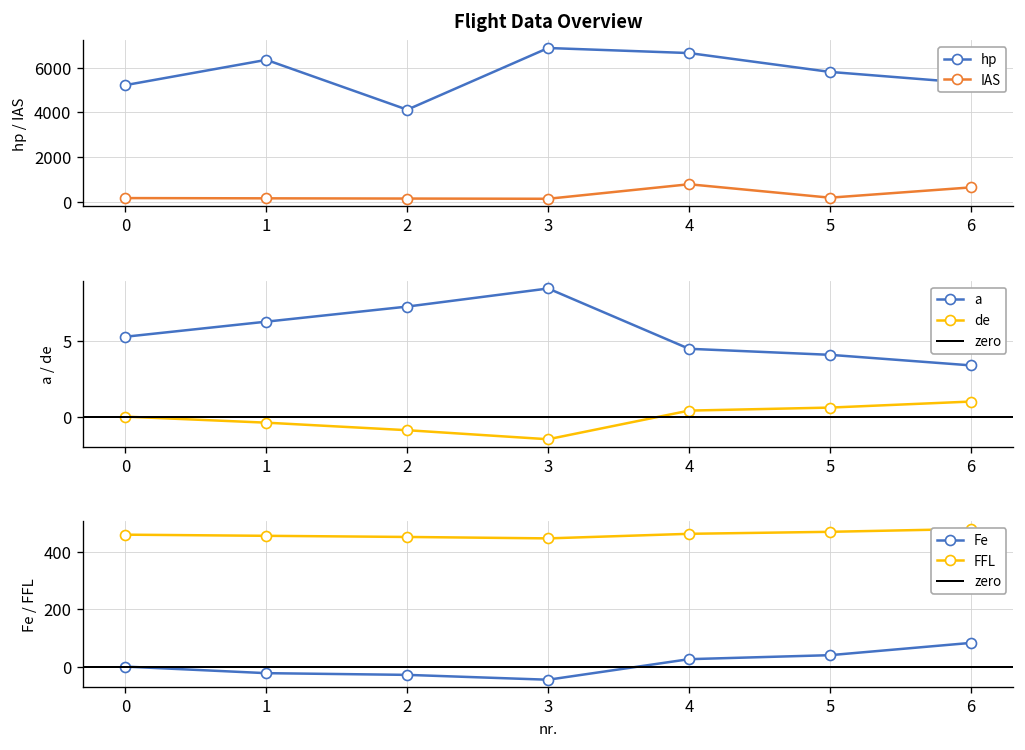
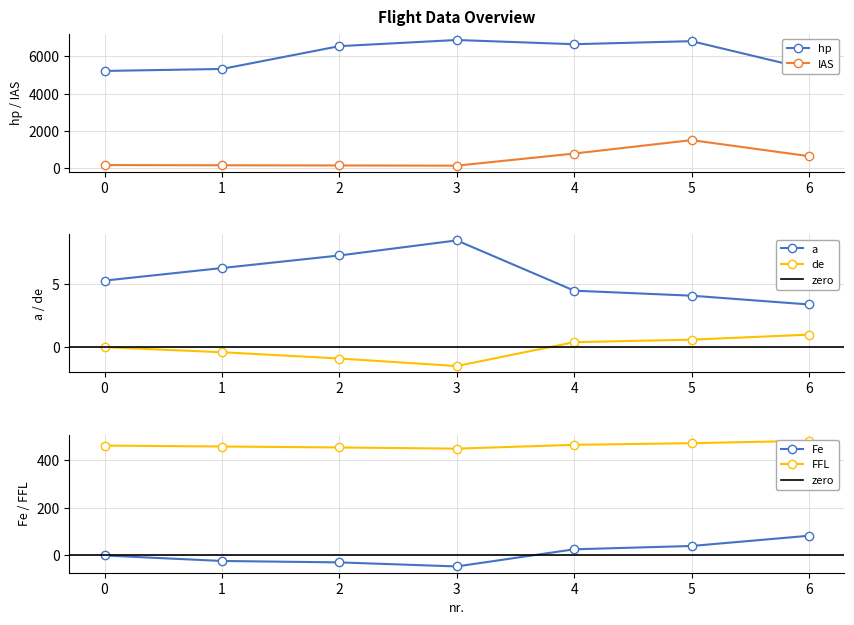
Flight Data Overview, hp, 1: 6400 -> 5300
Flight Data Overview, hp, 2: 4100 -> 6600
Flight Data Overview, hp, 5: 5800 -> 6800
Flight Data Overview, IAS, 5: 200 -> 1500
